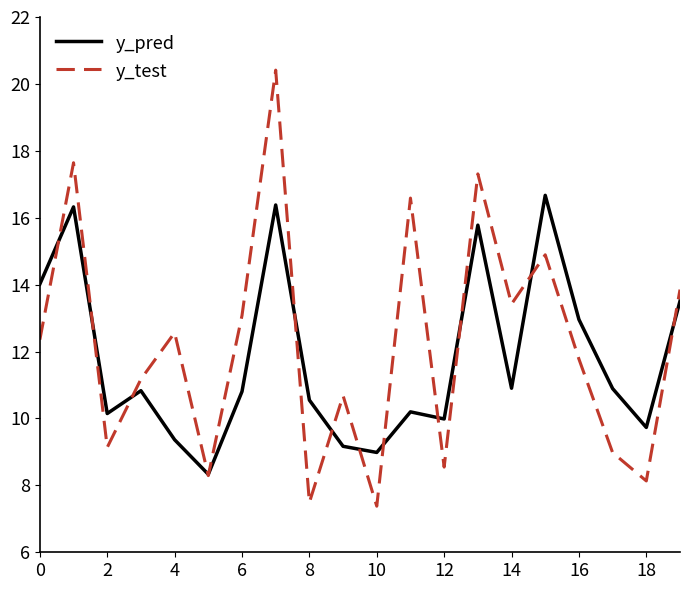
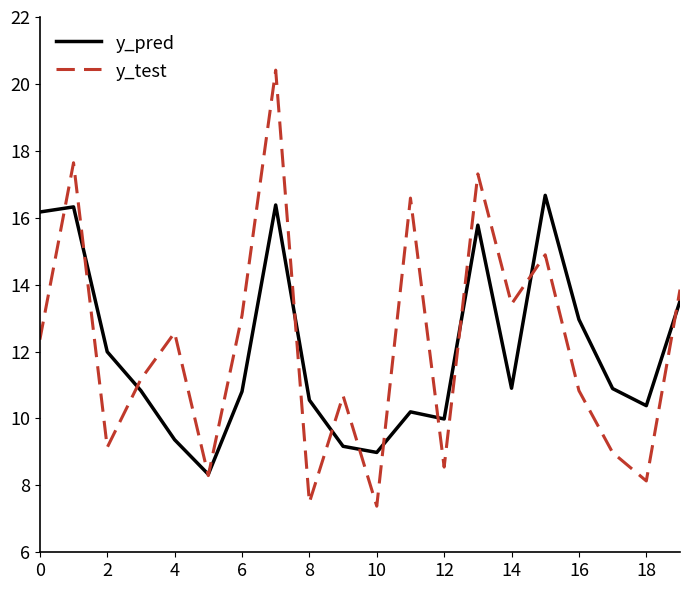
y_pred, 0: 14.0 -> 16.2
y_pred, 2: 10.1 -> 12.0
y_test, 16: 11.8 -> 10.8
y_pred, 18: 9.7 -> 10.4
